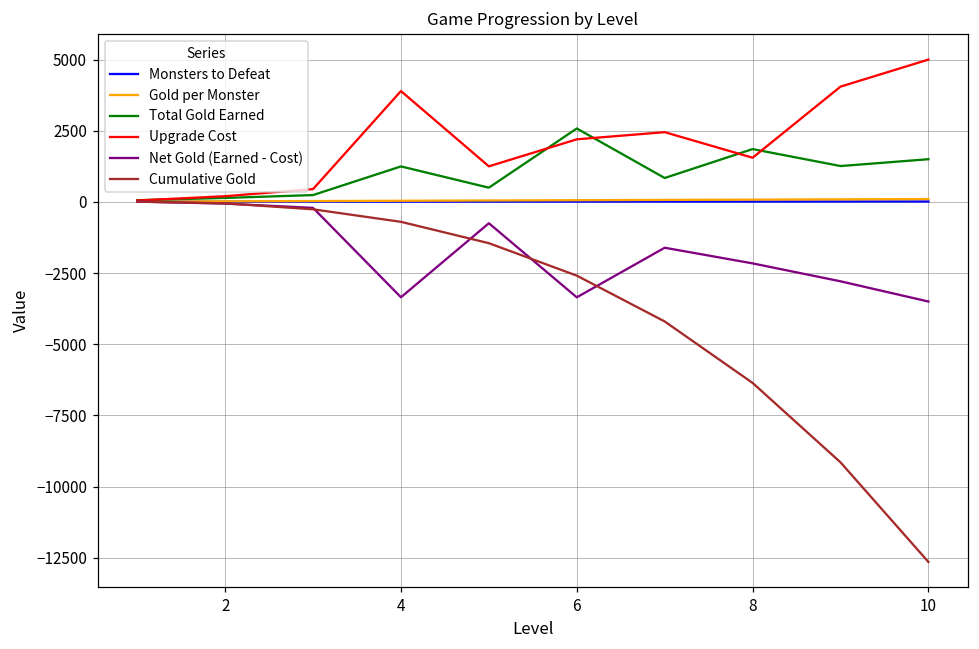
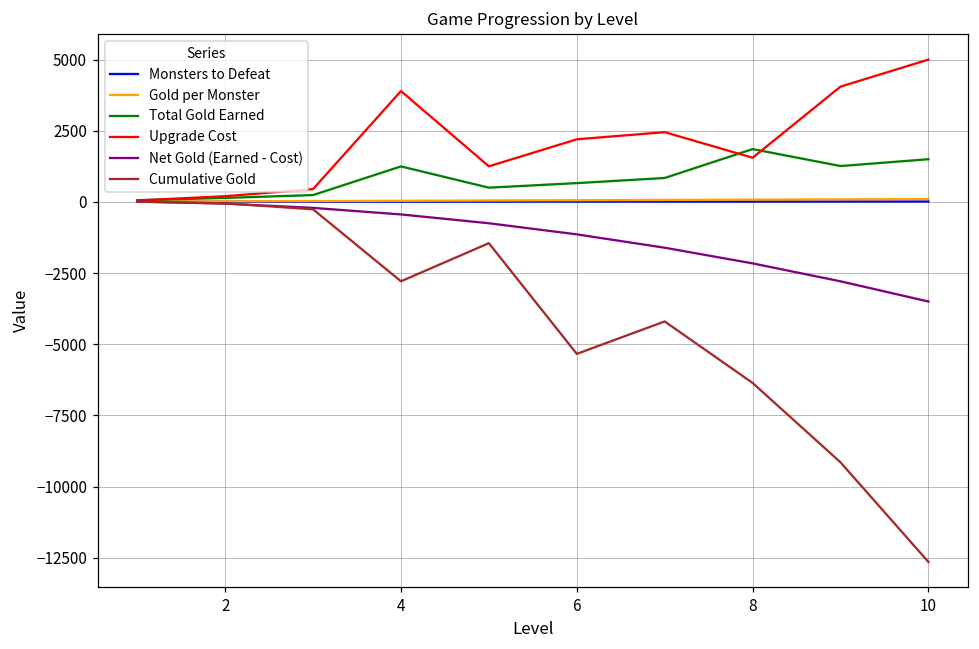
Net Gold (Earned - Cost), 4: -3400 -> -400
Cumulative Gold, 4: -700 -> -2800
Total Gold Earned, 6: 2600 -> 700
Net Gold (Earned - Cost), 6: -3400 -> -1100
Cumulative Gold, 6: -2600 -> -5300
